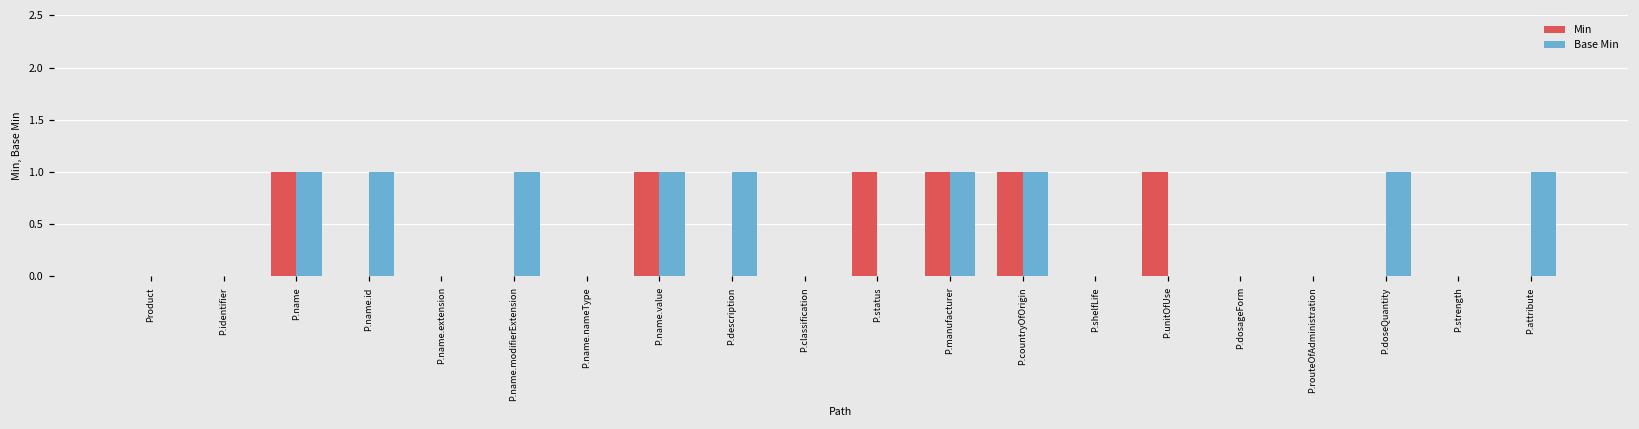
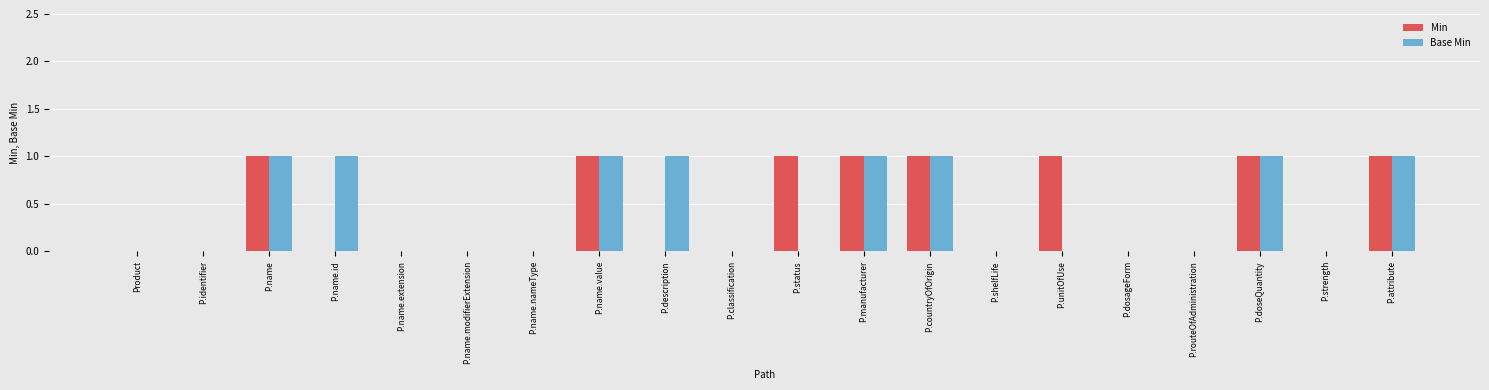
Base Min, P.name.modifierExtension: 1 -> 0
Min, P.doseQuantity: 0 -> 1
Min, P.attribute: 0 -> 1
